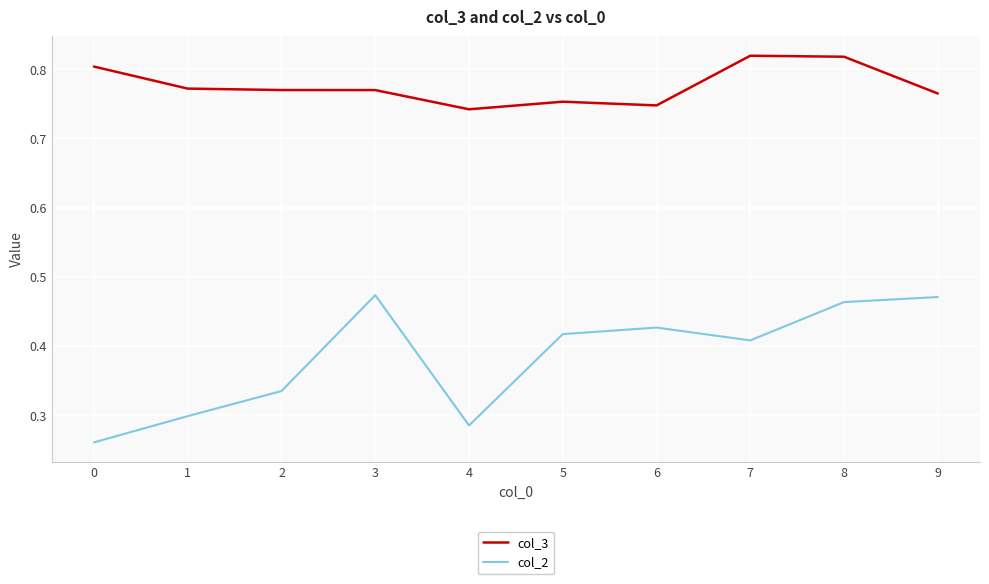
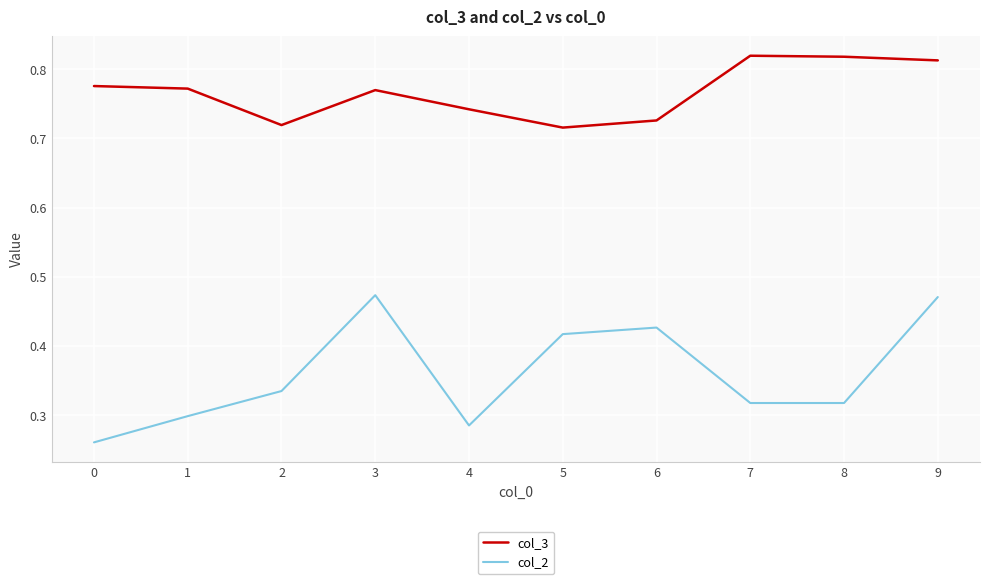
col_3, 0: 0.80 -> 0.78
col_3, 2: 0.77 -> 0.72
col_3, 5: 0.75 -> 0.72
col_3, 6: 0.75 -> 0.73
col_2, 7: 0.41 -> 0.32
col_2, 8: 0.46 -> 0.32
col_3, 9: 0.76 -> 0.81
